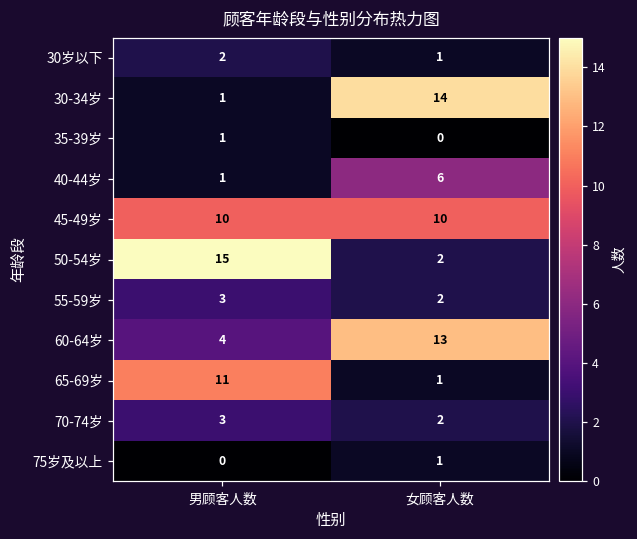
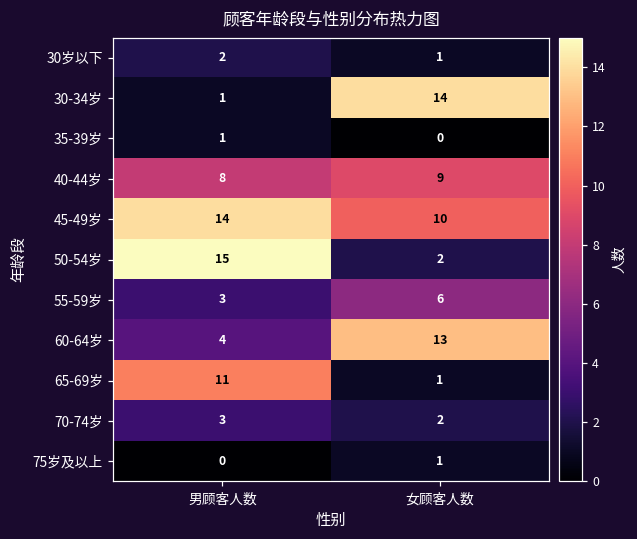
40-44岁, 男顾客人数: 1 -> 8
40-44岁, 女顾客人数: 6 -> 9
45-49岁, 男顾客人数: 10 -> 14
55-59岁, 女顾客人数: 2 -> 6
